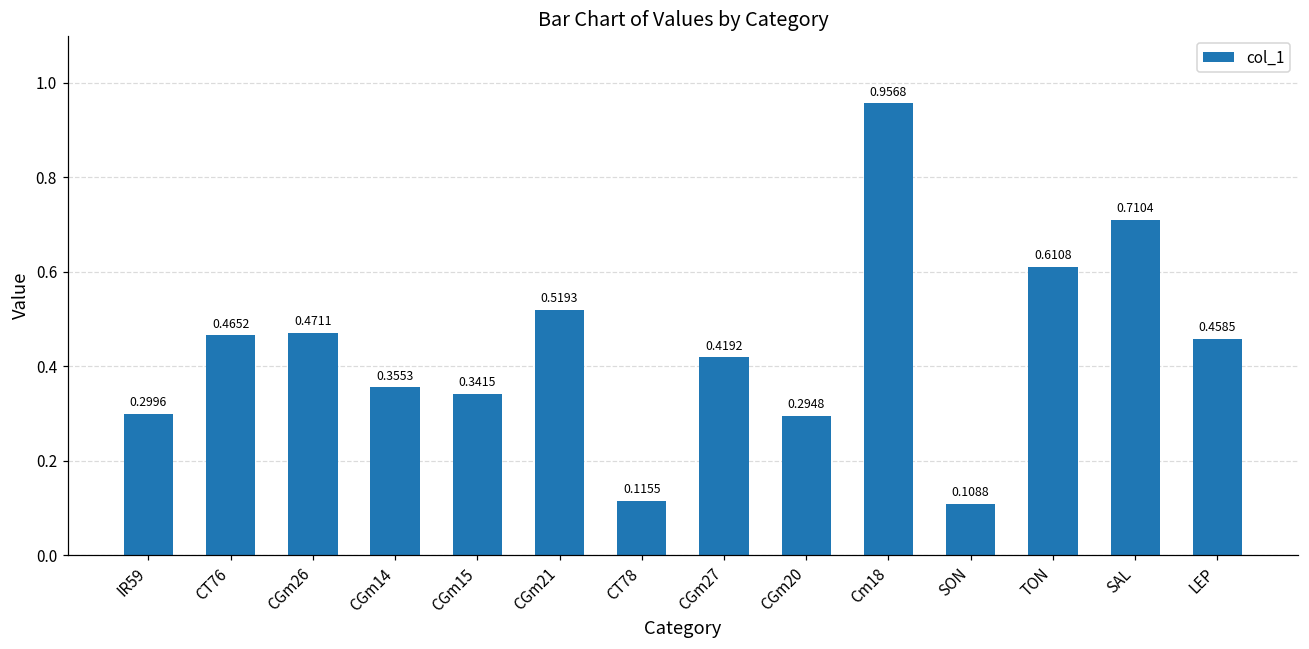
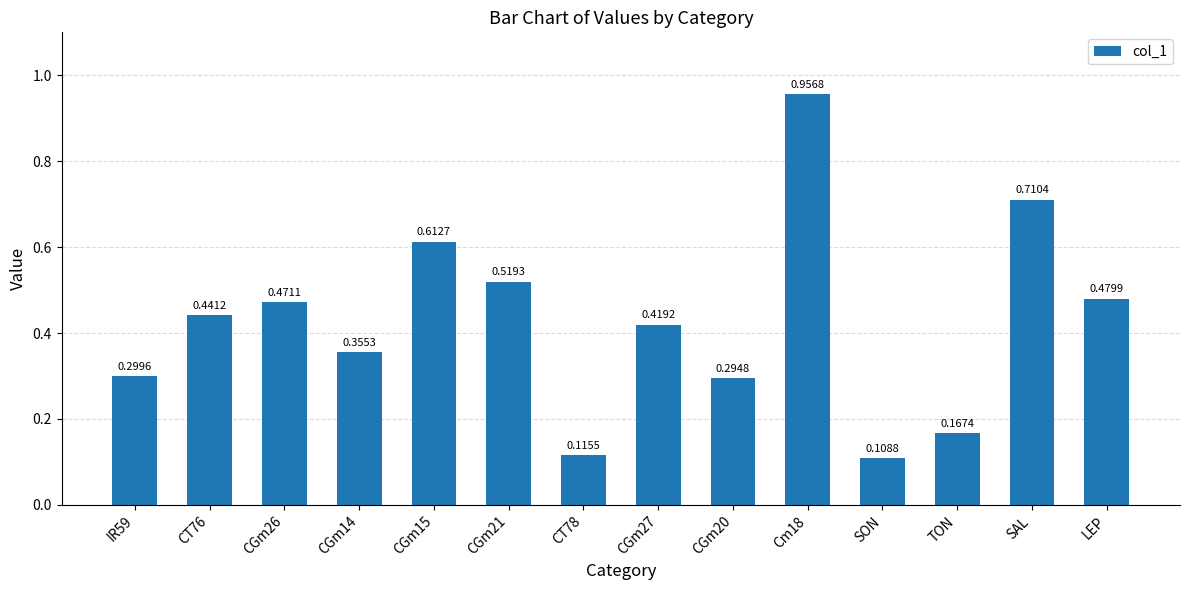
CT76: 0.4652 -> 0.4412
CGm15: 0.3415 -> 0.6127
TON: 0.6108 -> 0.1674
LEP: 0.4585 -> 0.4799
